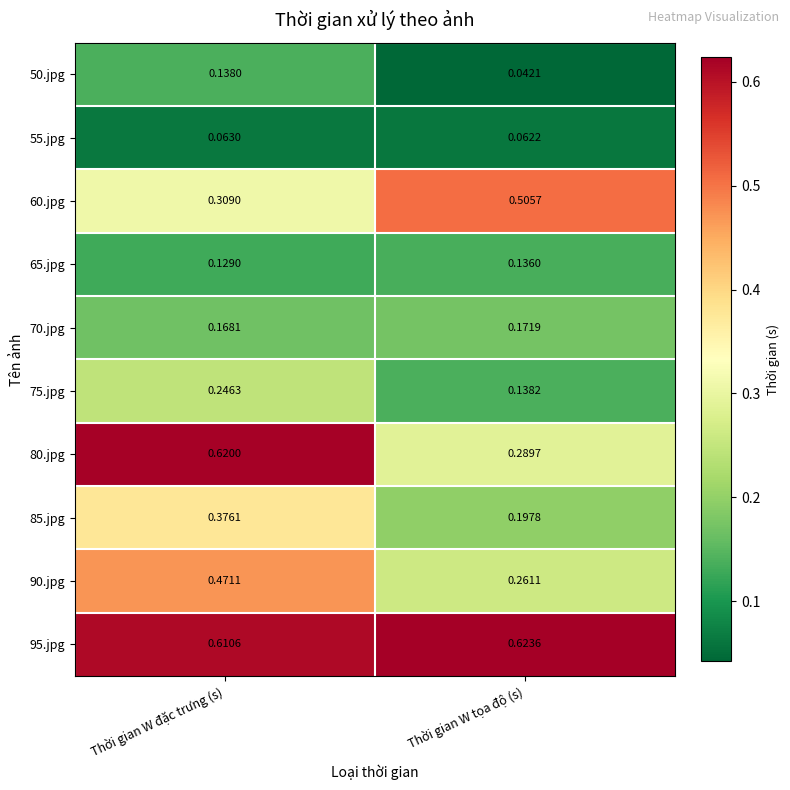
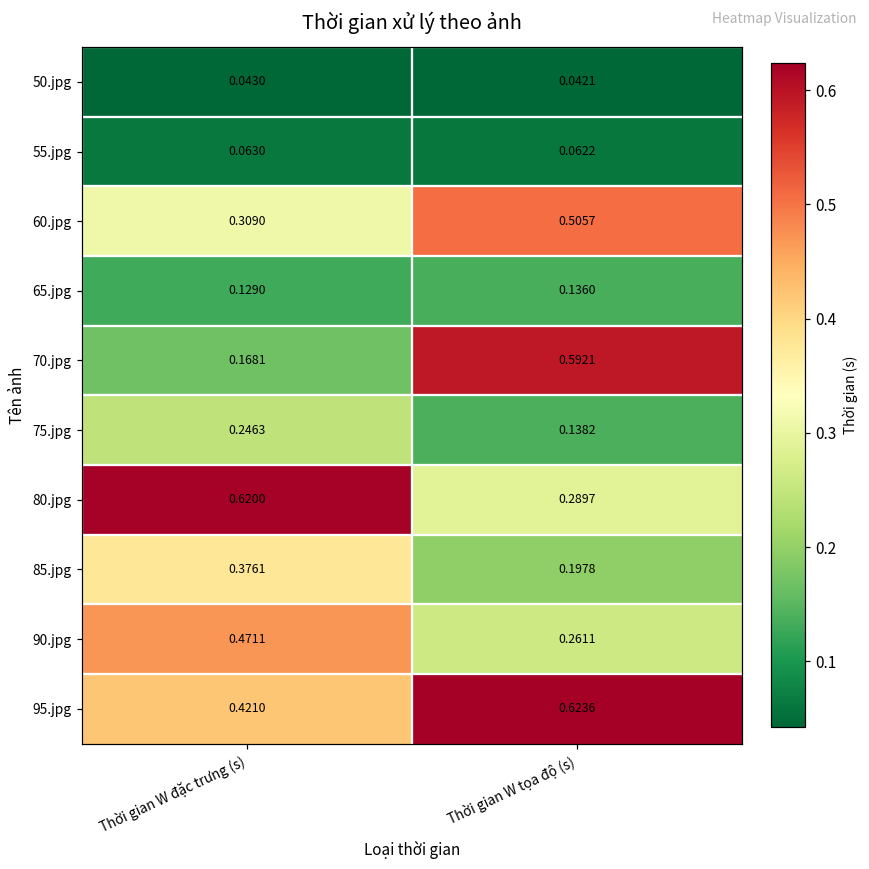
50.jpg, Thời gian W đặc trưng (s): 0.1380 -> 0.0430
70.jpg, Thời gian W tọa độ (s): 0.1719 -> 0.5921
95.jpg, Thời gian W đặc trưng (s): 0.6106 -> 0.4210
